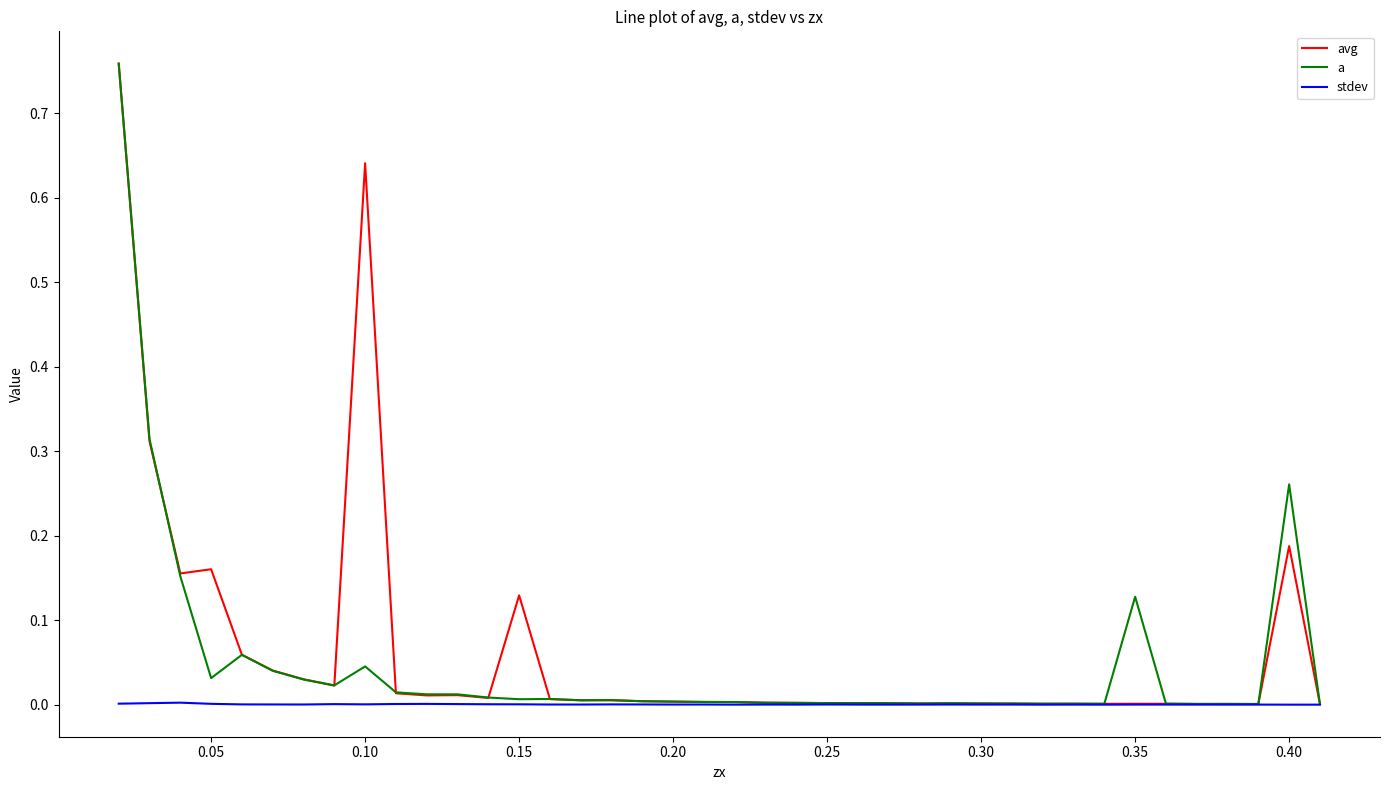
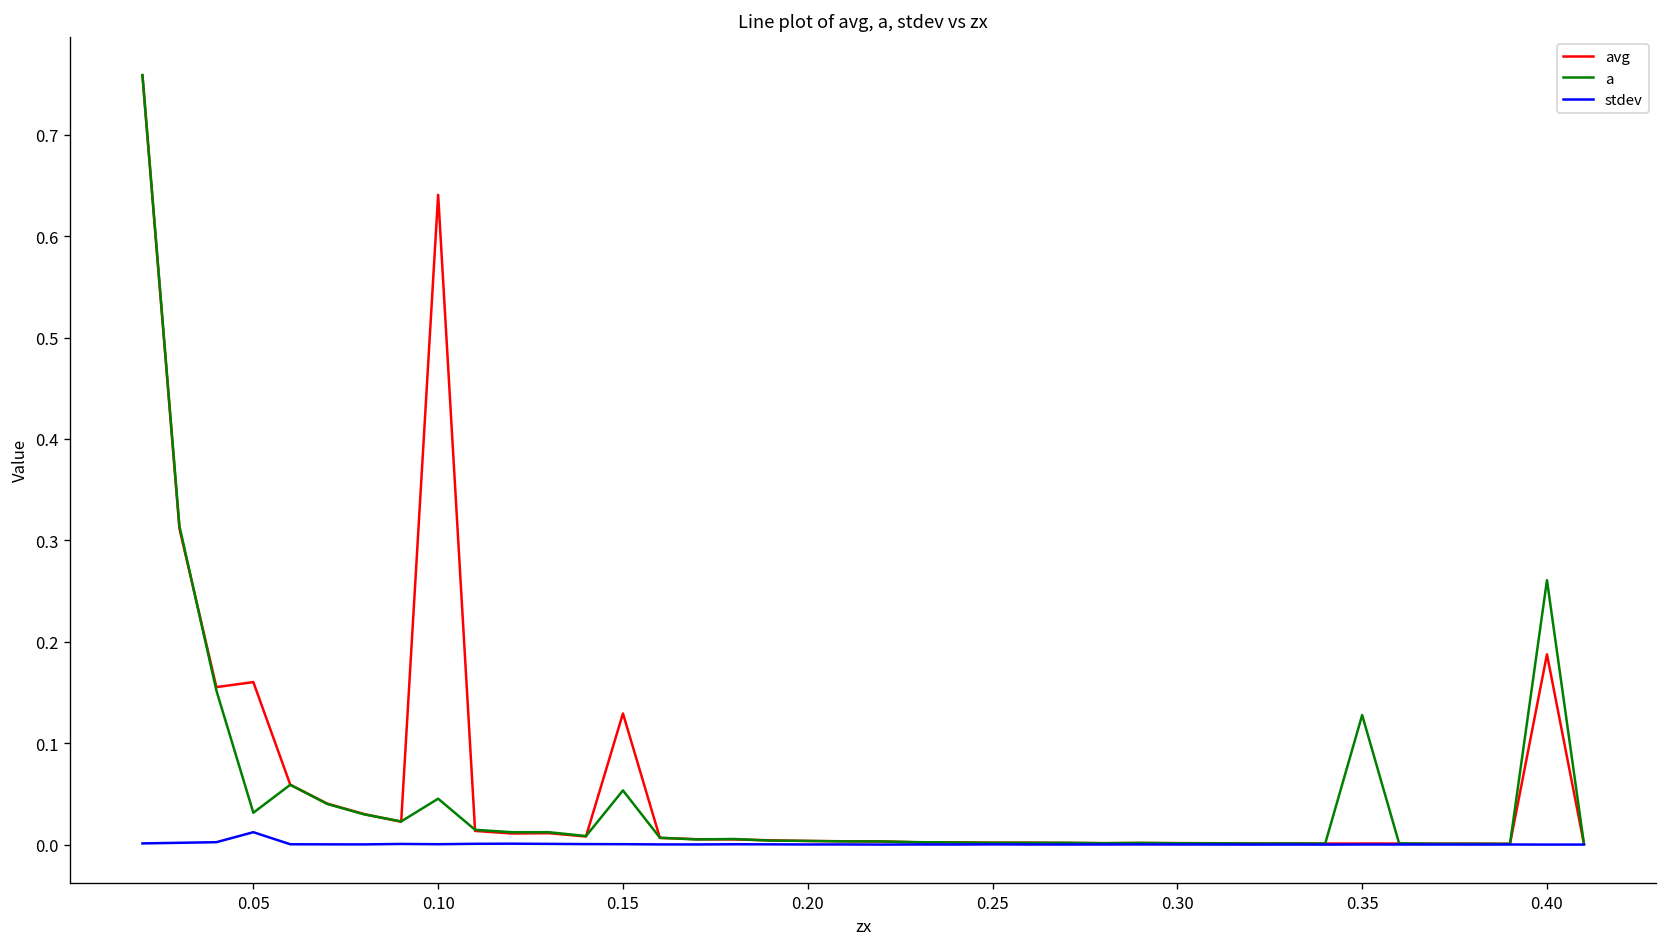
stdev, 0.05: 0.00 -> 0.01
a, 0.15: 0.01 -> 0.05
